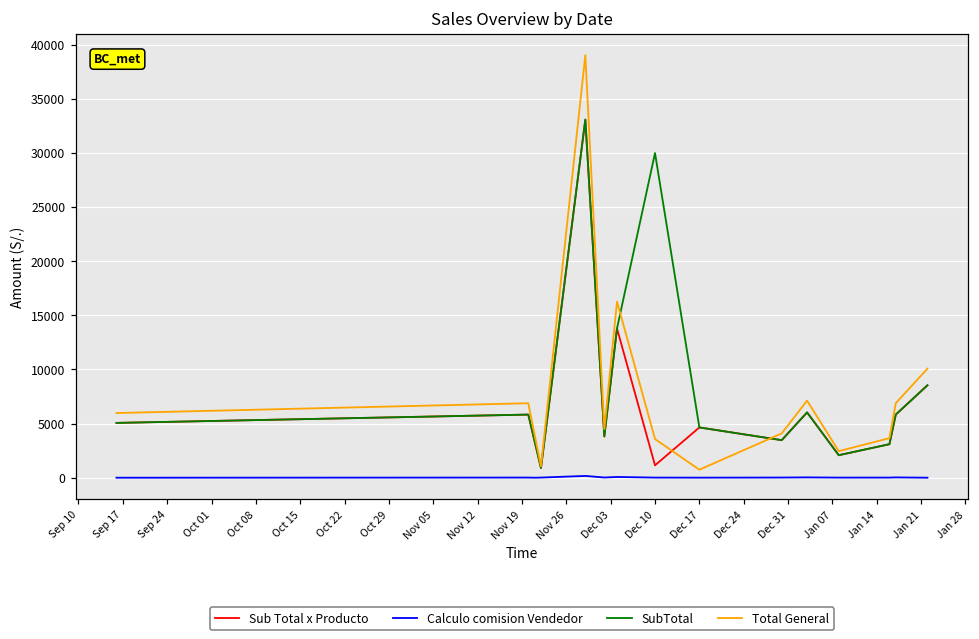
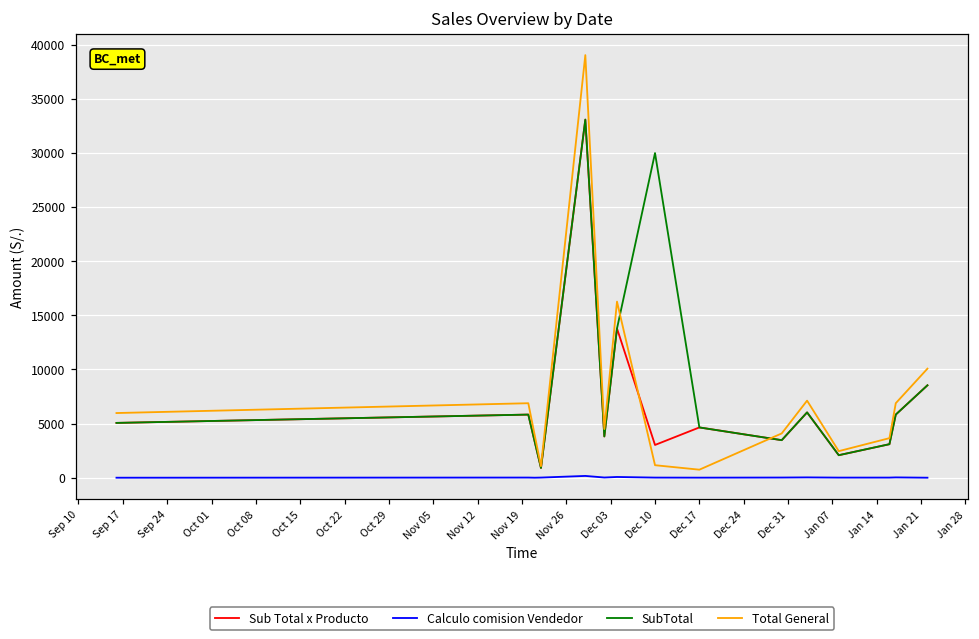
Sub Total x Producto, Dec 10: 1000 -> 3000
Total General, Dec 10: 4000 -> 1000
